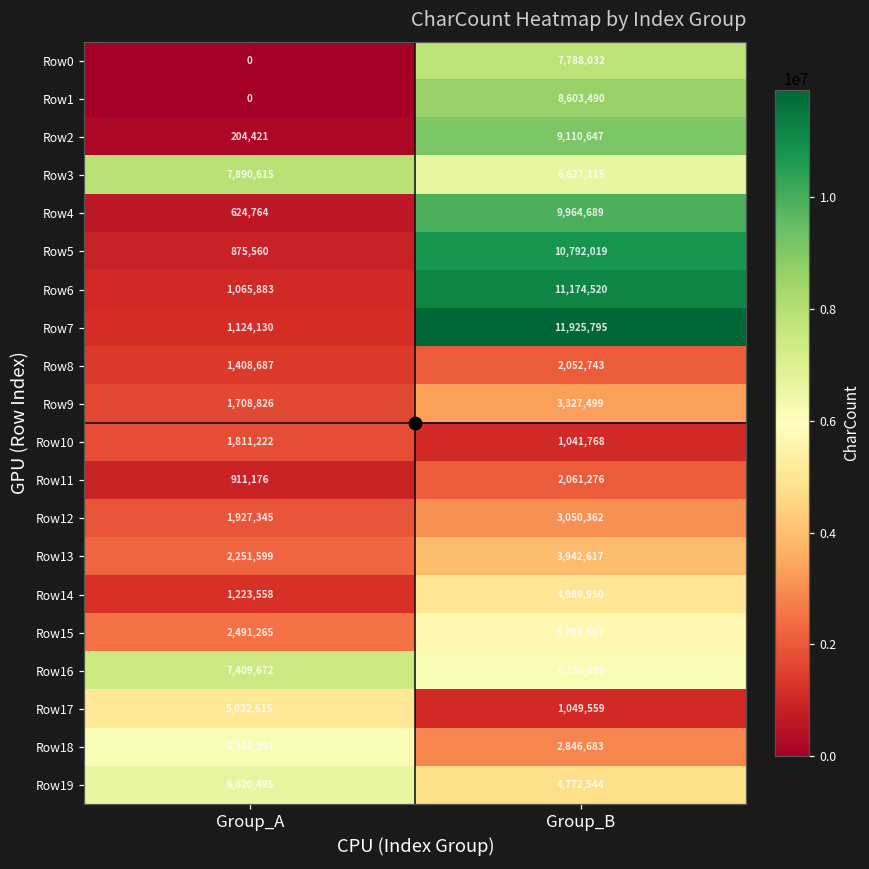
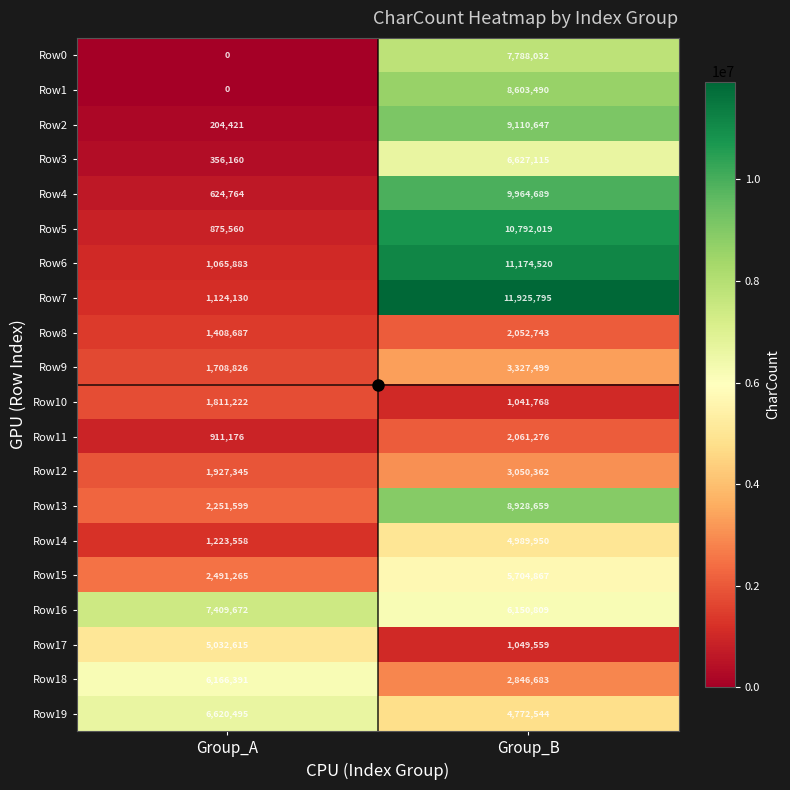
Row3, Group_A: 7,890,615 -> 356,160
Row13, Group_B: 3,942,617 -> 8,928,659
